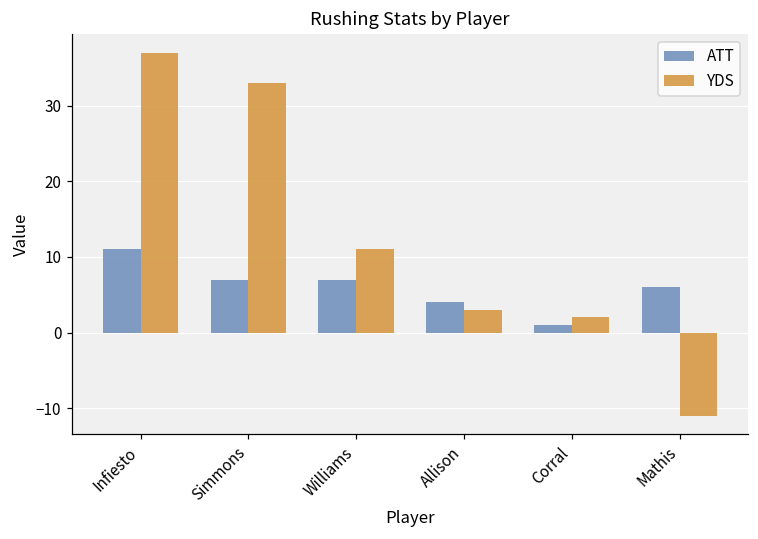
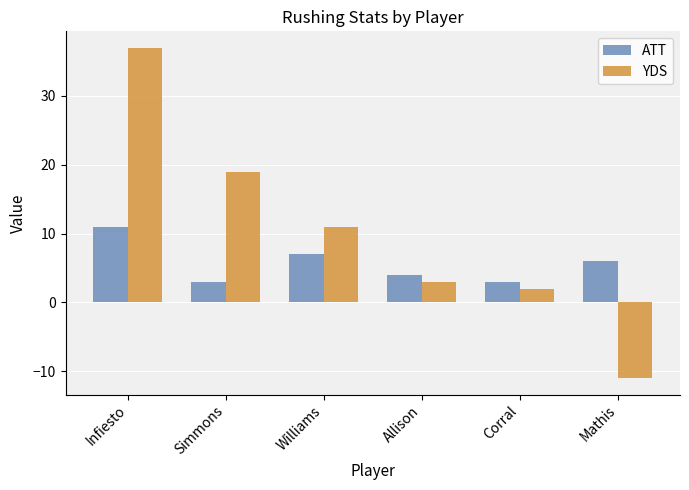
ATT, Simmons: 7 -> 3
YDS, Simmons: 33 -> 19
ATT, Corral: 1 -> 3
